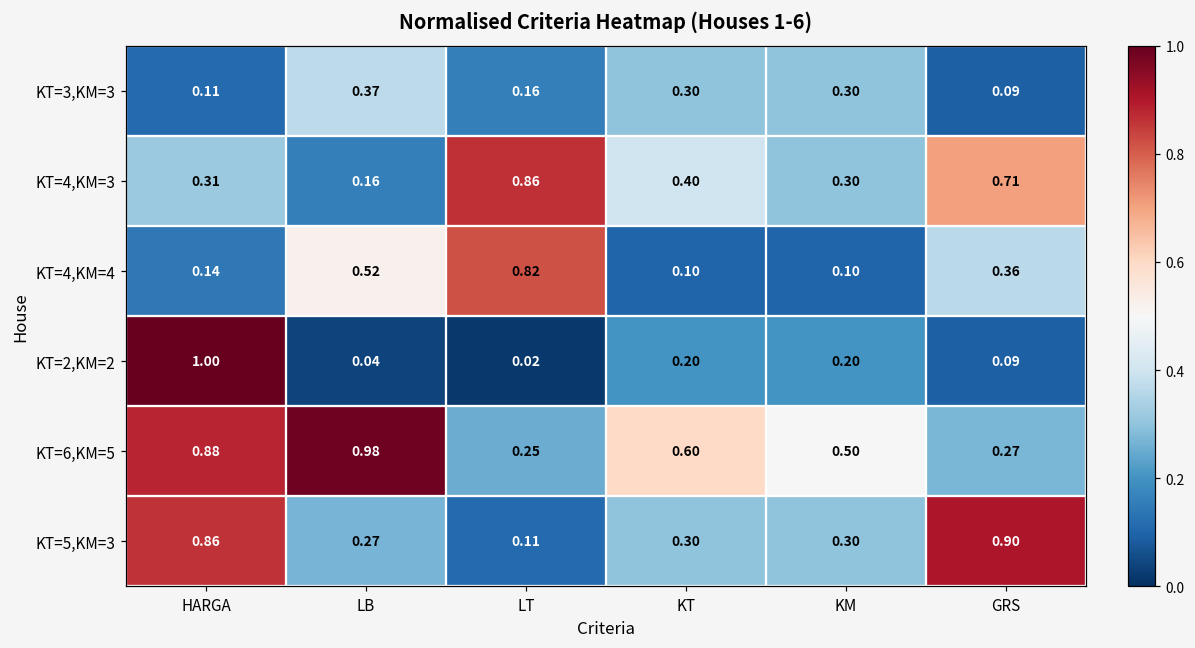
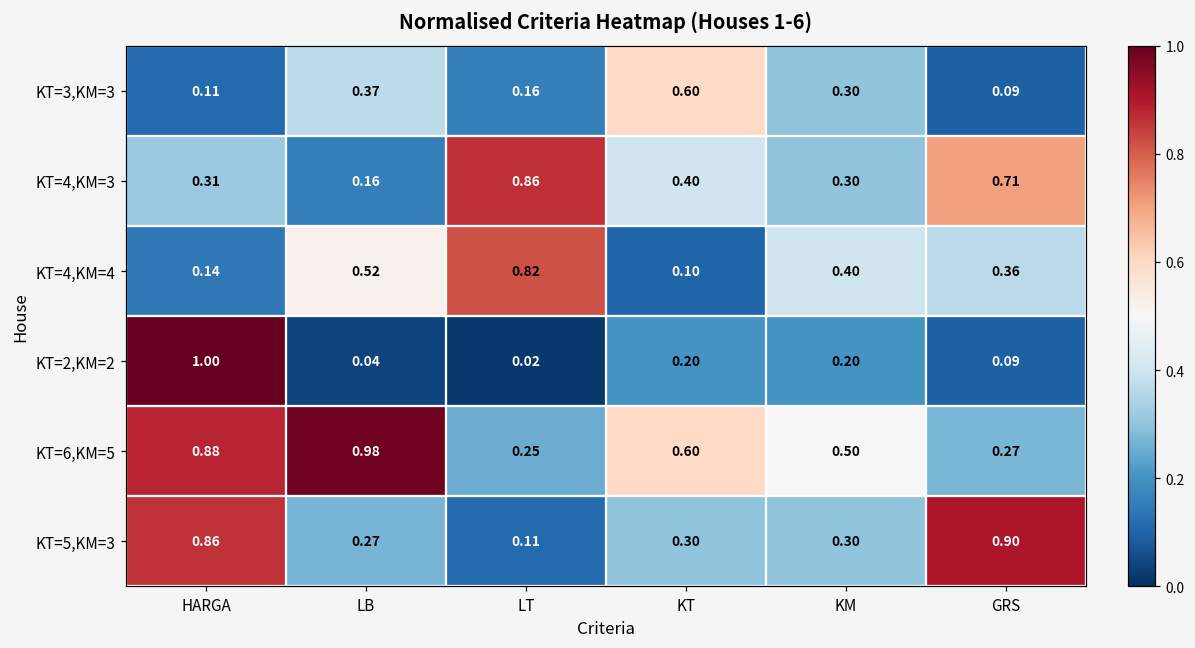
KT=3,KM=3, KT: 0.30 -> 0.60
KT=4,KM=4, KM: 0.10 -> 0.40
